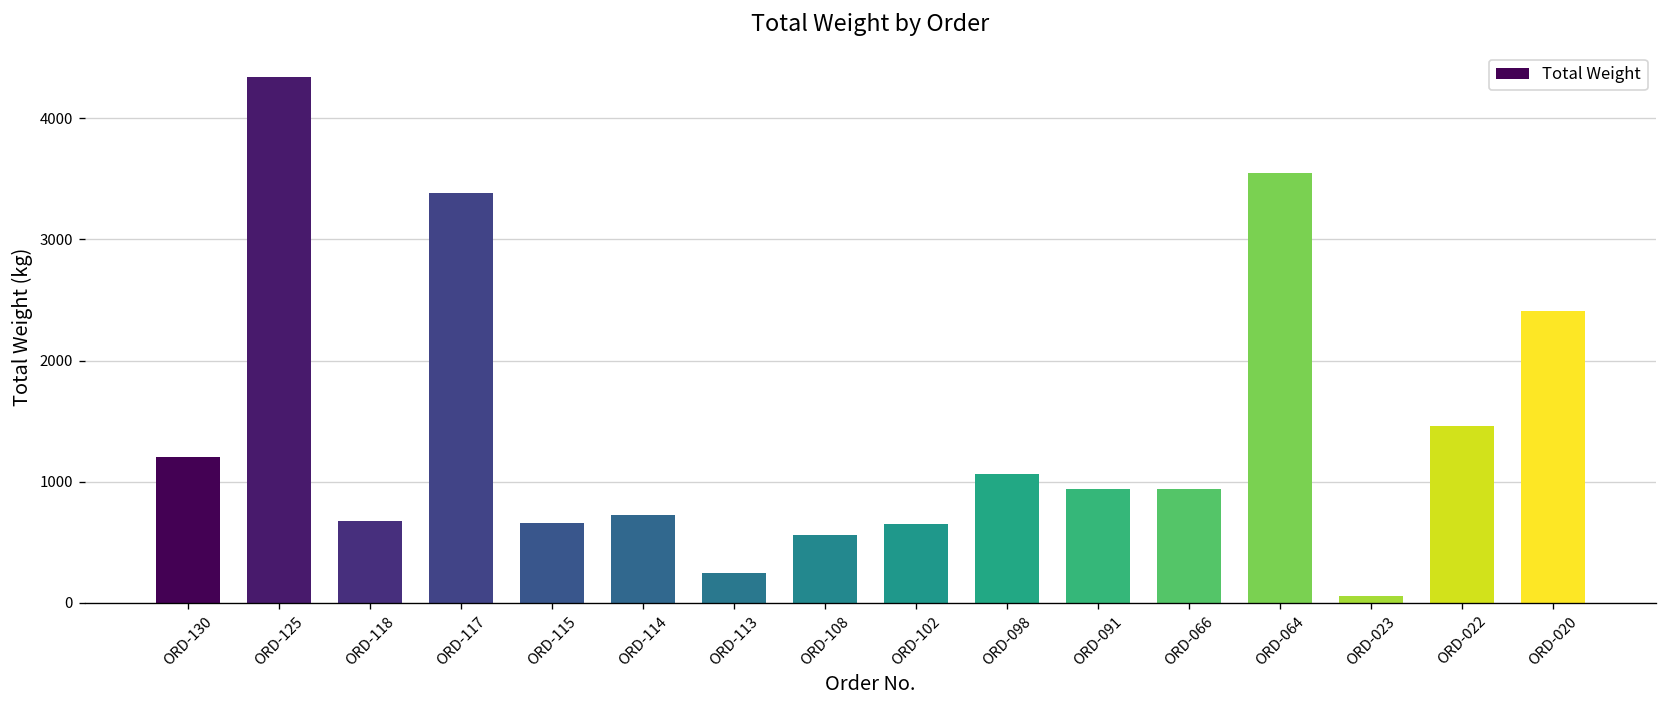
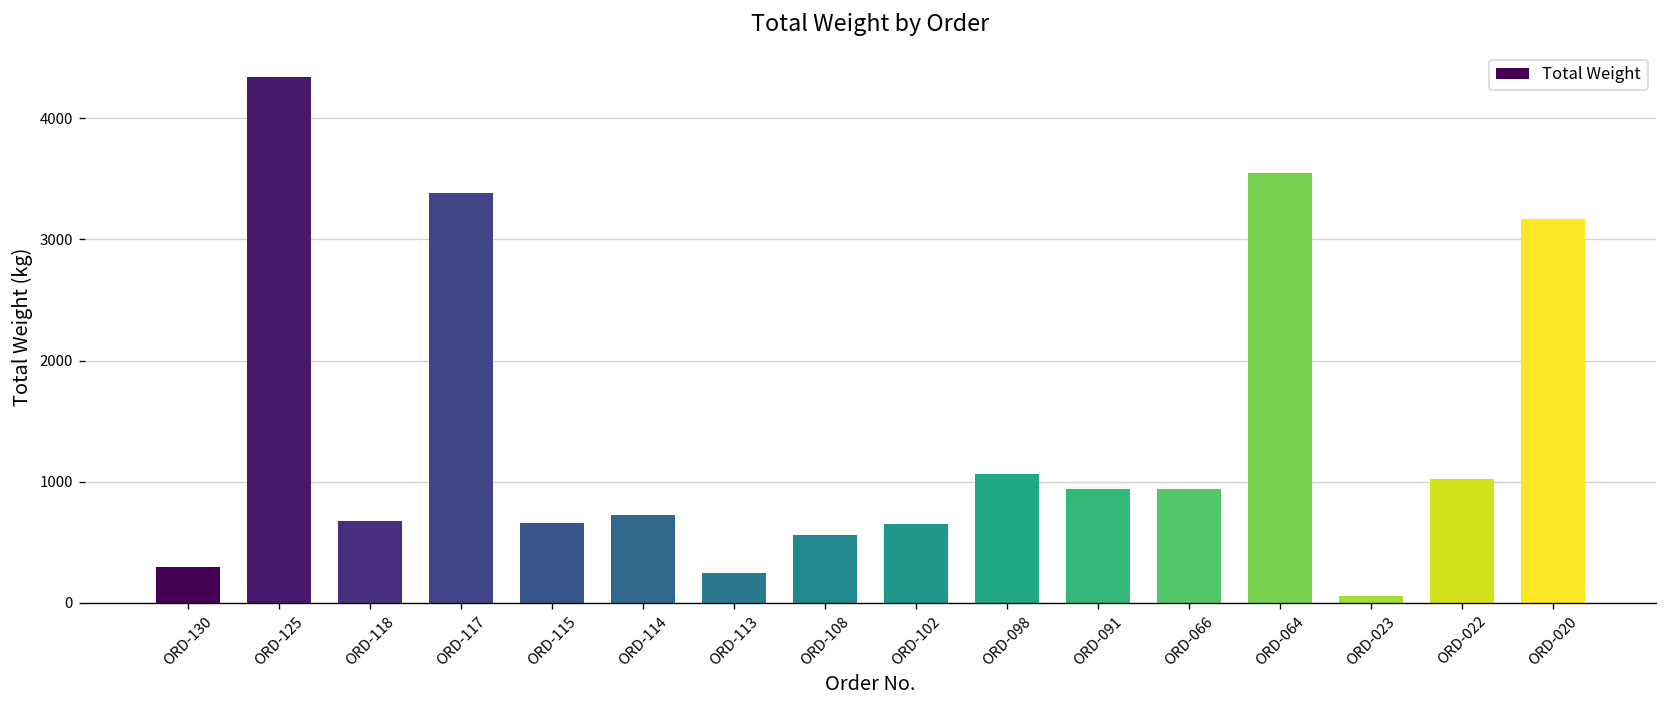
ORD-130: 1200 -> 300
ORD-022: 1460 -> 1020
ORD-020: 2410 -> 3170
